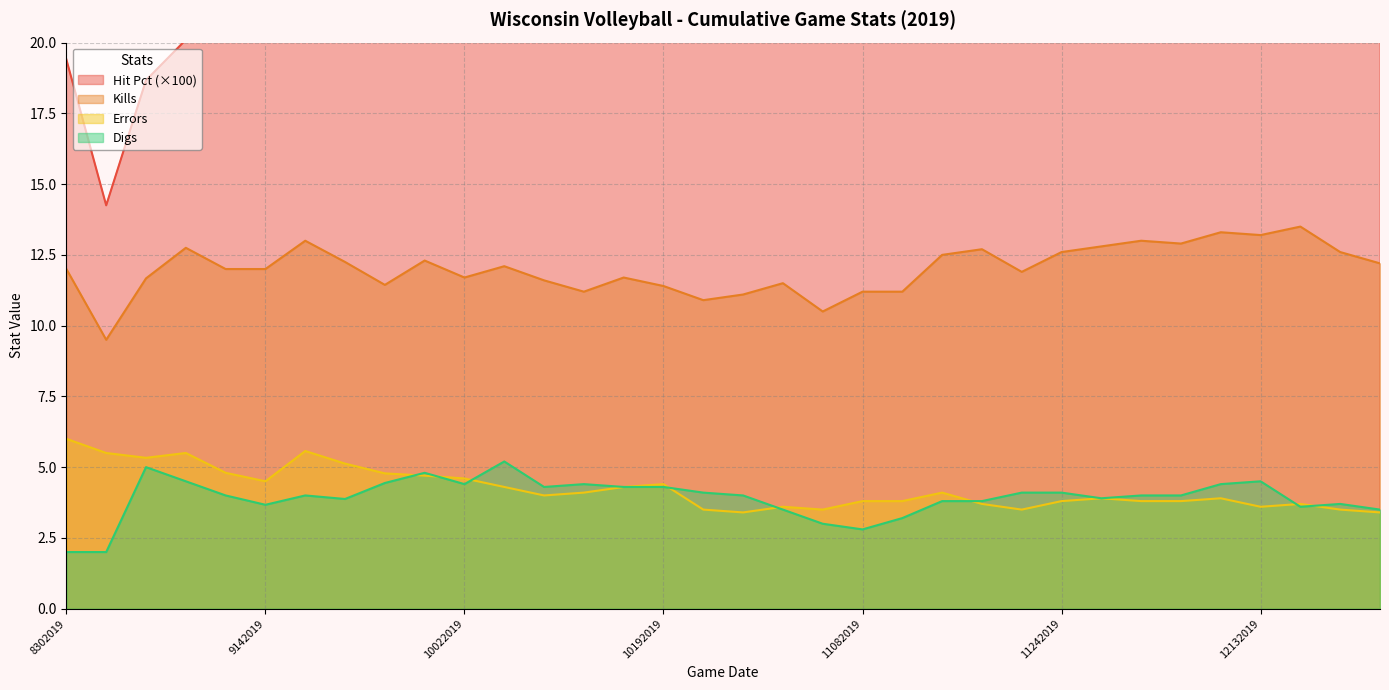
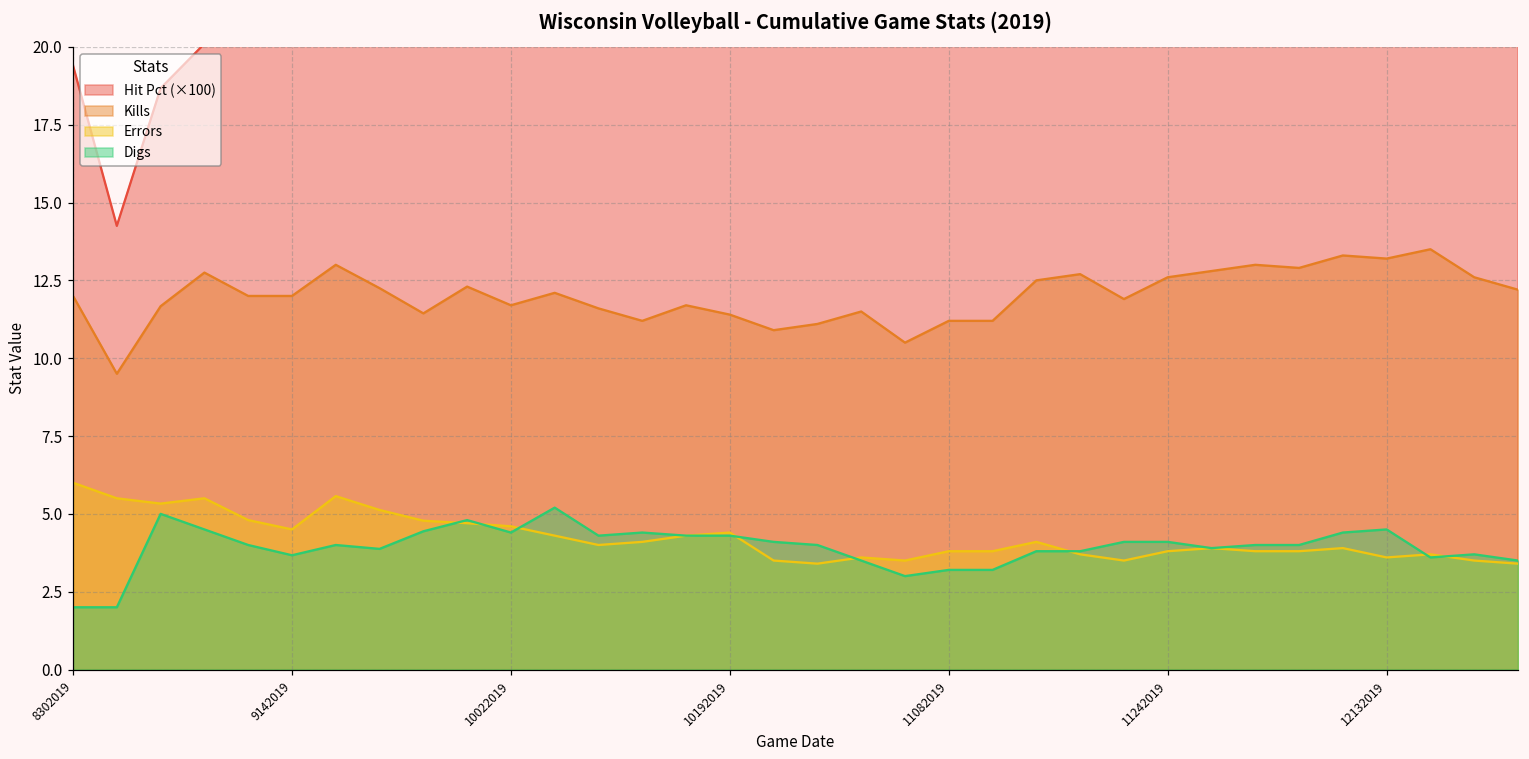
Digs, 11082019: 2.8 -> 3.2
